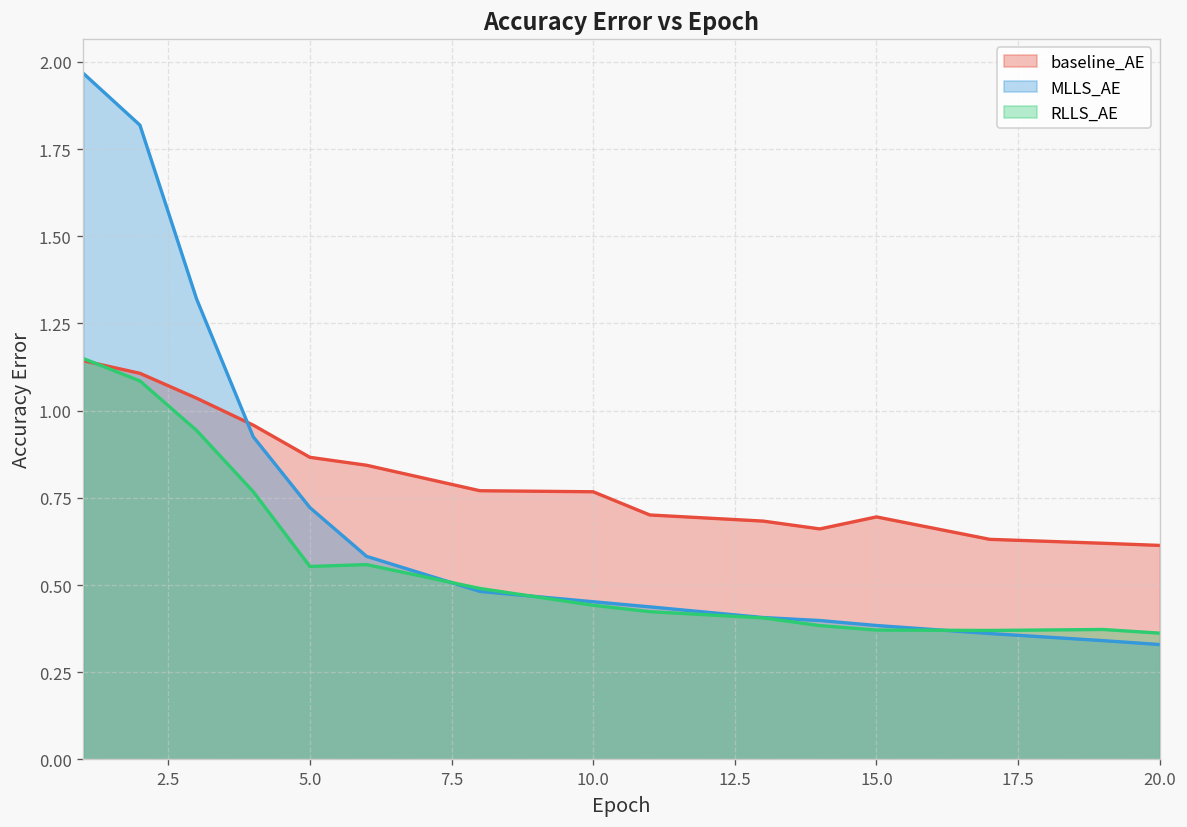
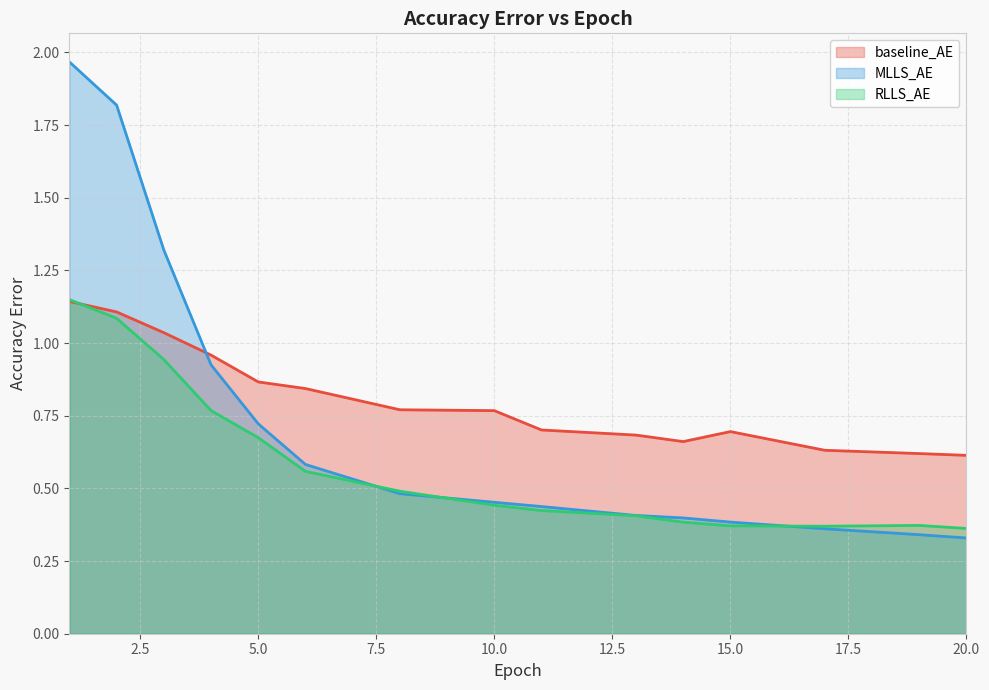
RLLS_AE, 5.0: 0.55 -> 0.67
